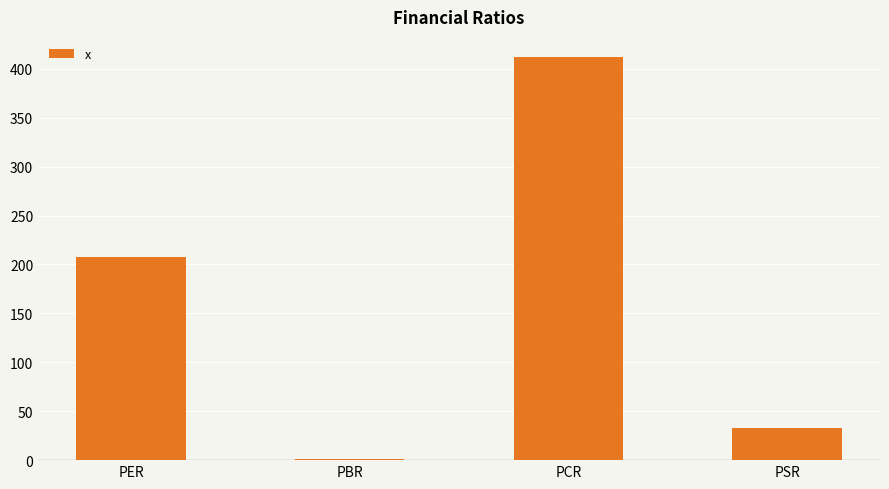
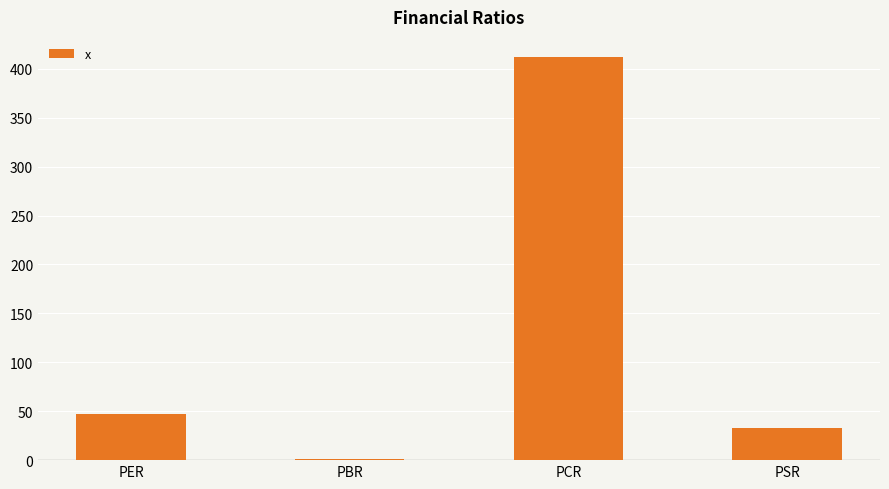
PER: 210 -> 50
